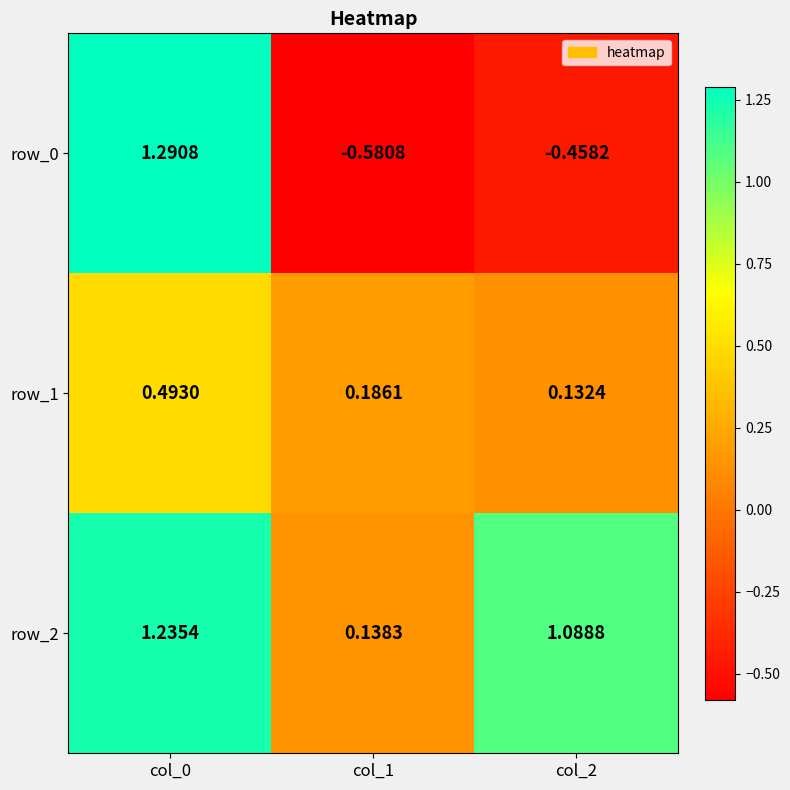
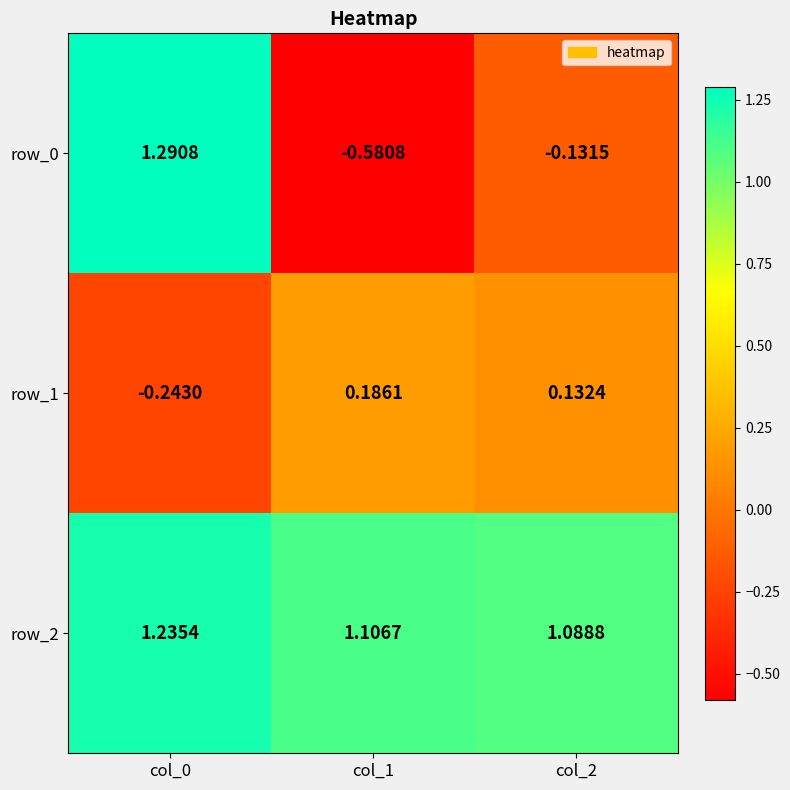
row_0, col_2: -0.4582 -> -0.1315
row_1, col_0: 0.4930 -> -0.2430
row_2, col_1: 0.1383 -> 1.1067
